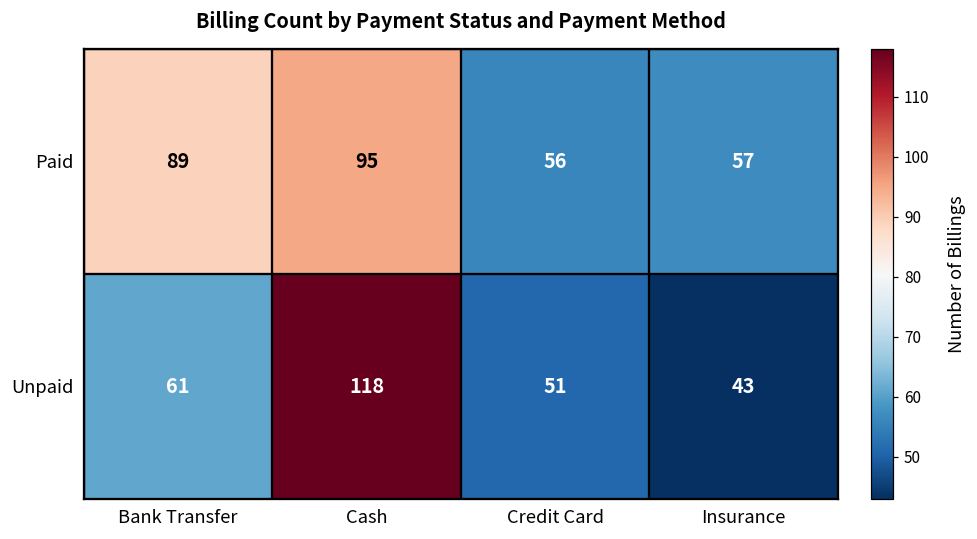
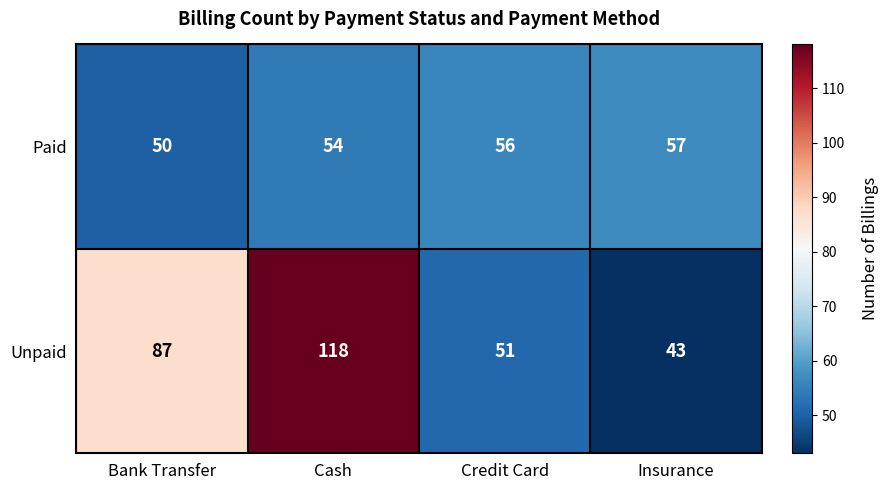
Paid, Bank Transfer: 89 -> 50
Paid, Cash: 95 -> 54
Unpaid, Bank Transfer: 61 -> 87
